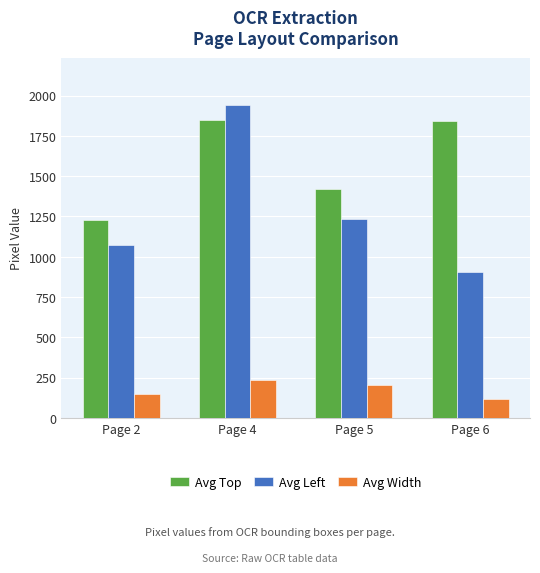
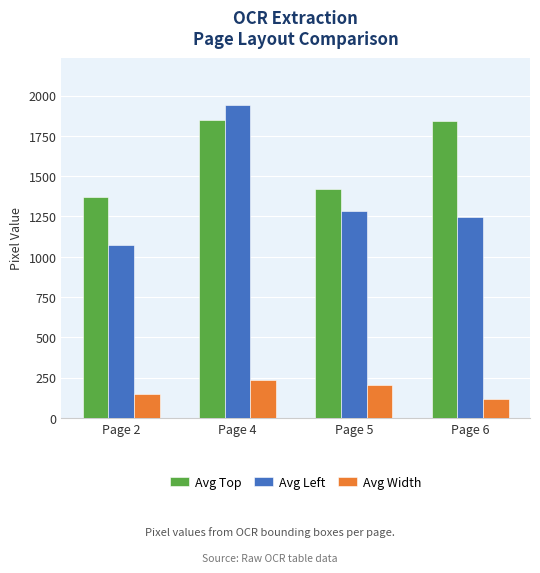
Avg Top, Page 2: 1230 -> 1370
Avg Left, Page 5: 1230 -> 1280
Avg Left, Page 6: 910 -> 1250
